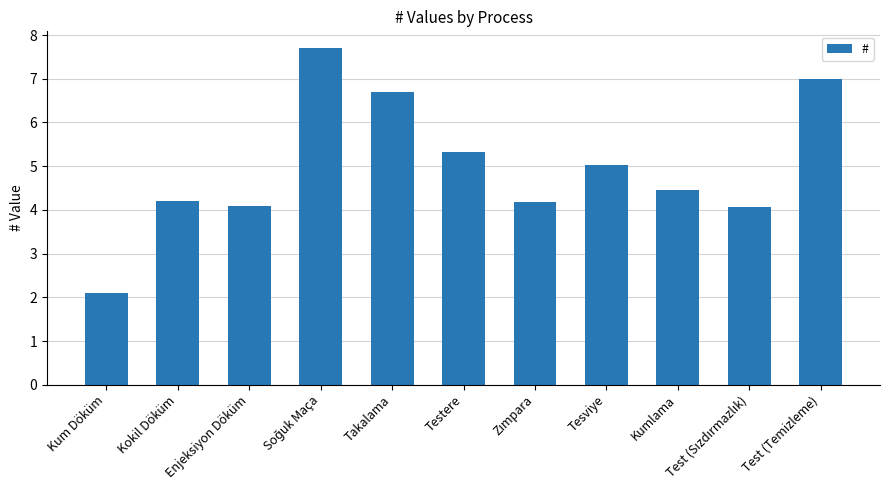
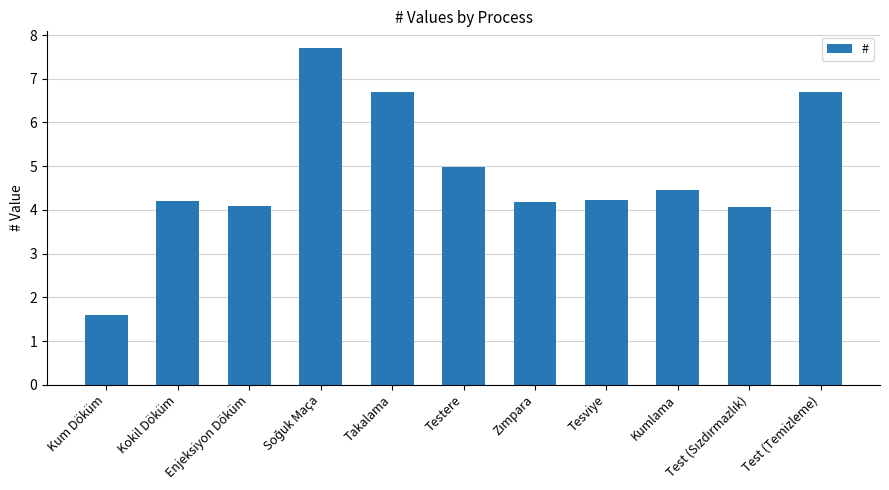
Kum Döküm: 2.1 -> 1.6
Testere: 5.3 -> 5.0
Tesviye: 5.0 -> 4.2
Test (Temizleme): 7.0 -> 6.7
